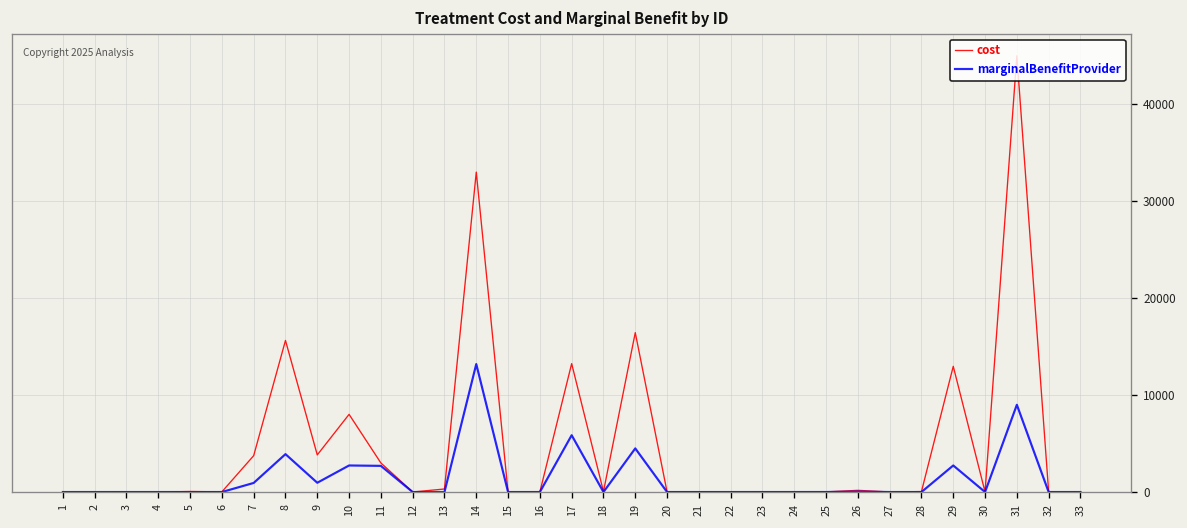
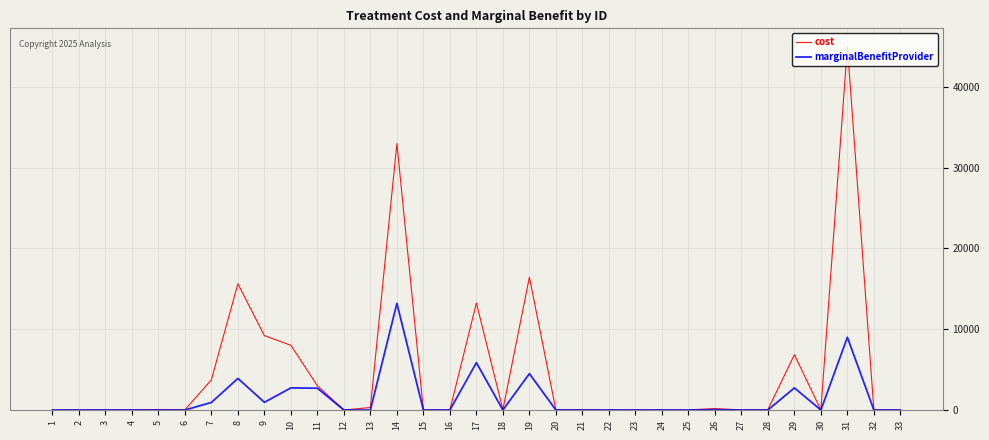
cost, 9: 4000 -> 9000
cost, 29: 13000 -> 7000
